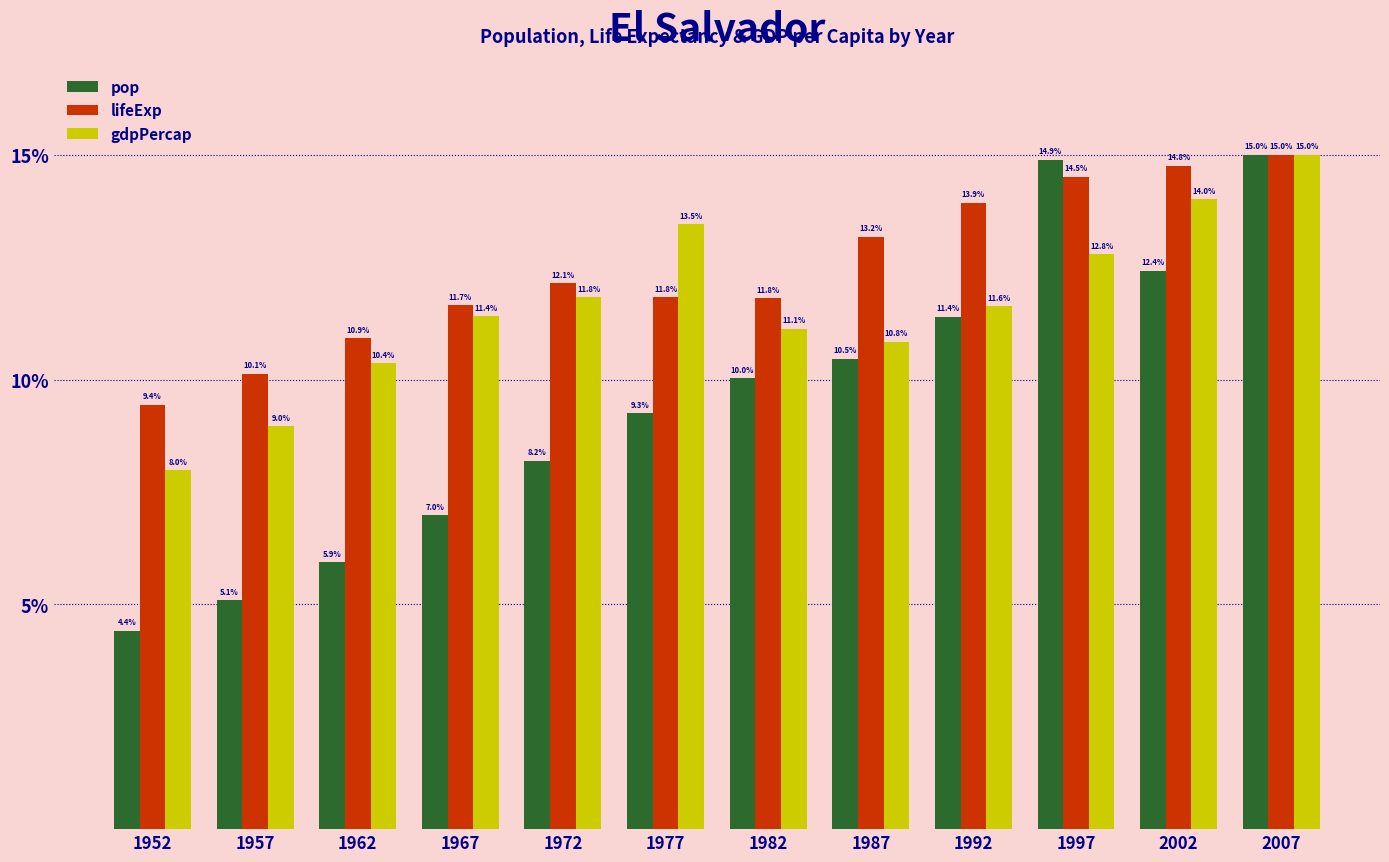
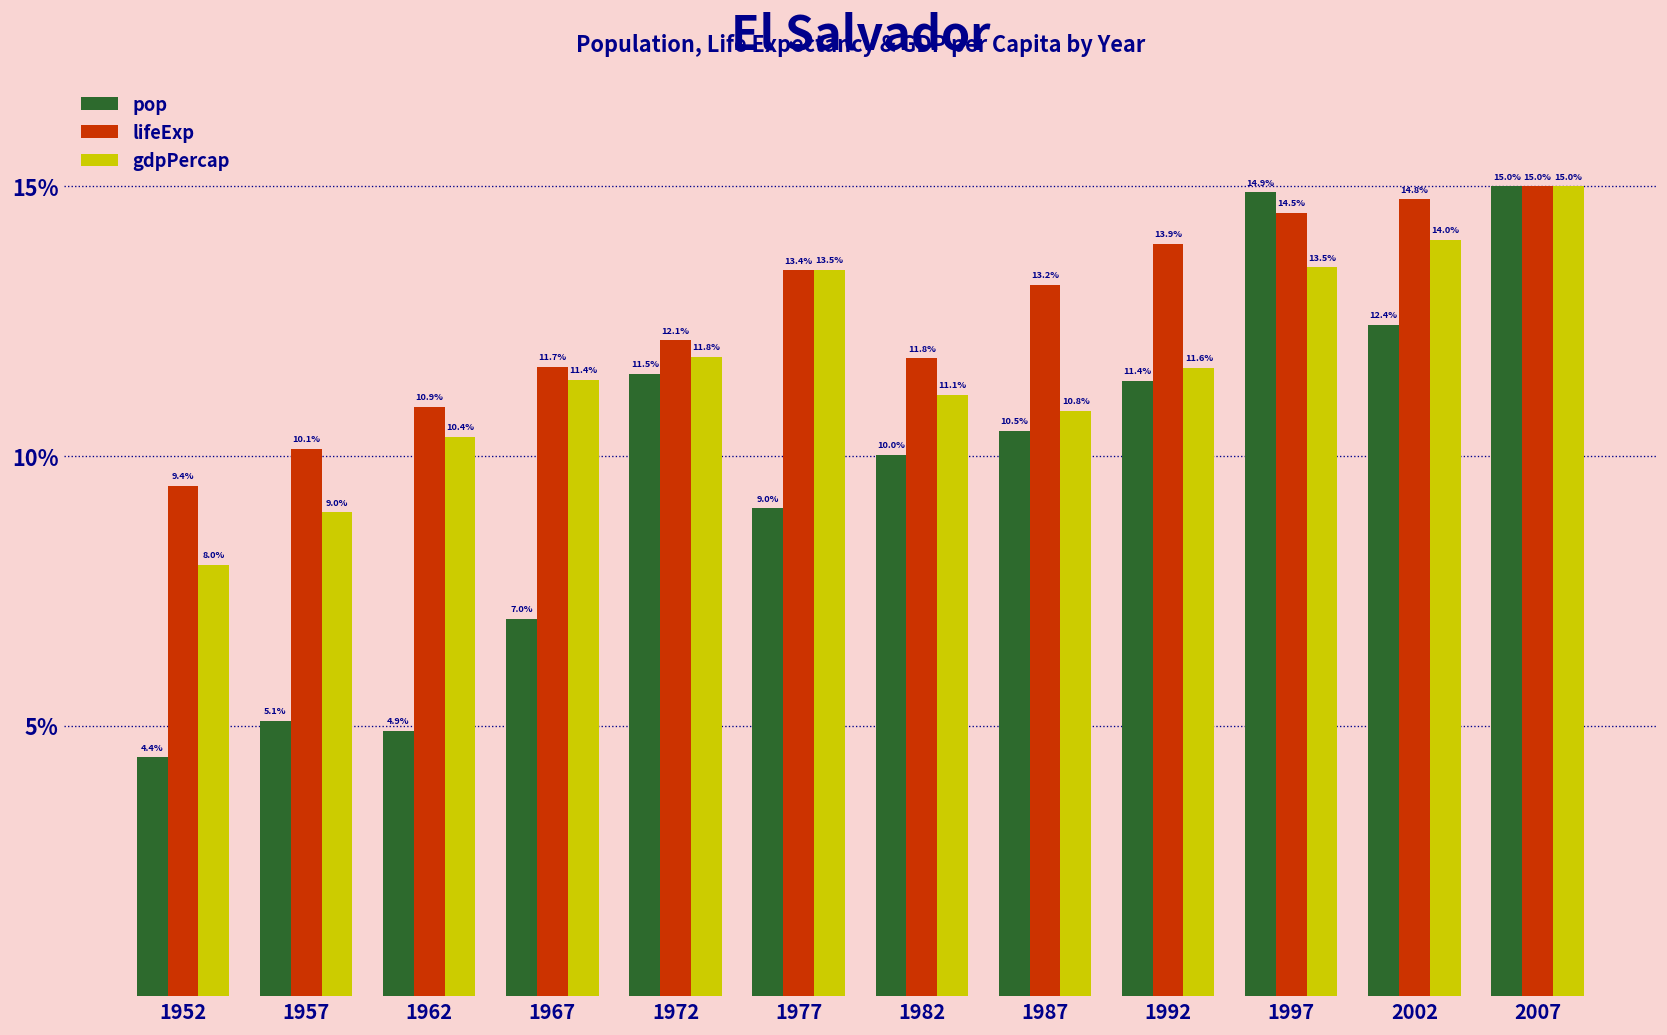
pop, 1962: 5.9% -> 4.9%
pop, 1972: 8.2% -> 11.5%
pop, 1977: 9.3% -> 9.0%
lifeExp, 1977: 11.8% -> 13.4%
gdpPercap, 1997: 12.8% -> 13.5%
